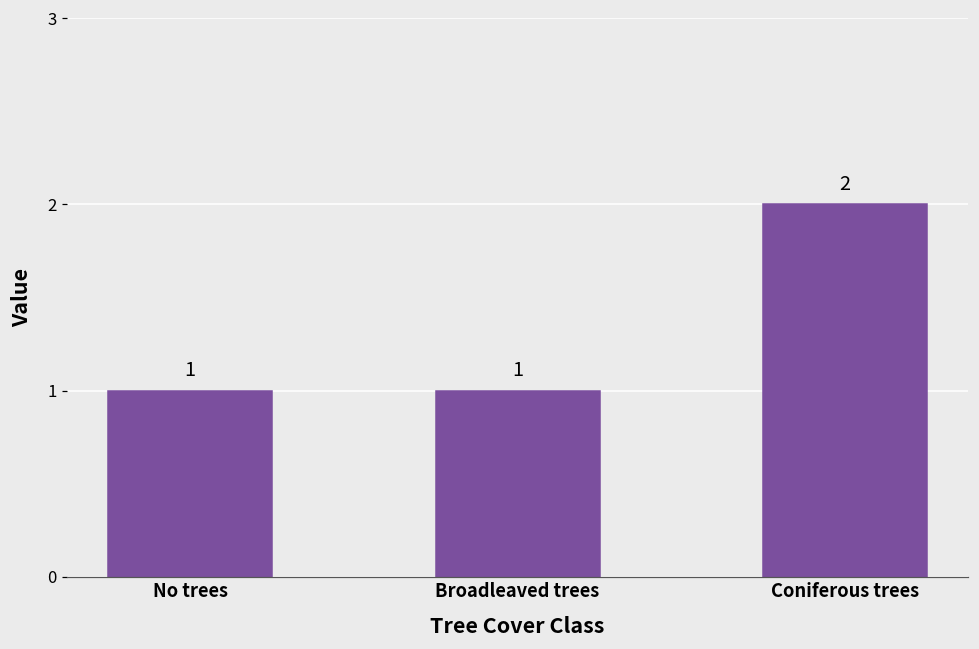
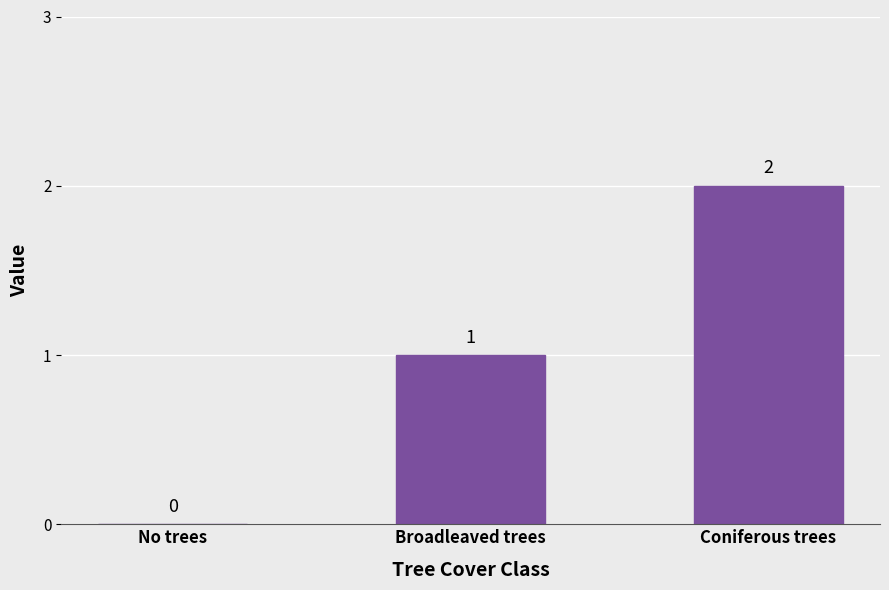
No trees: 1 -> 0
